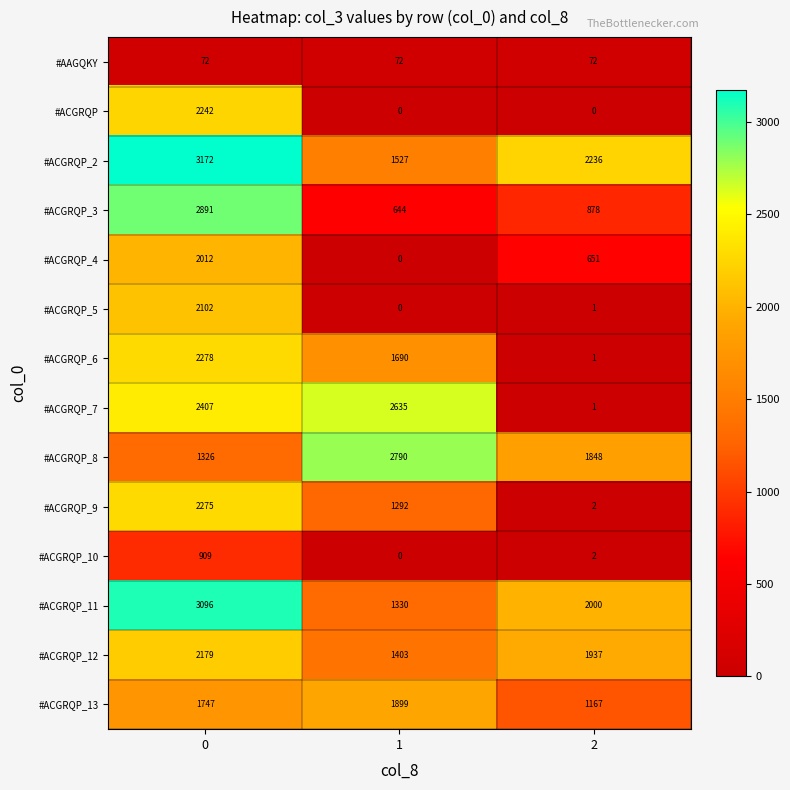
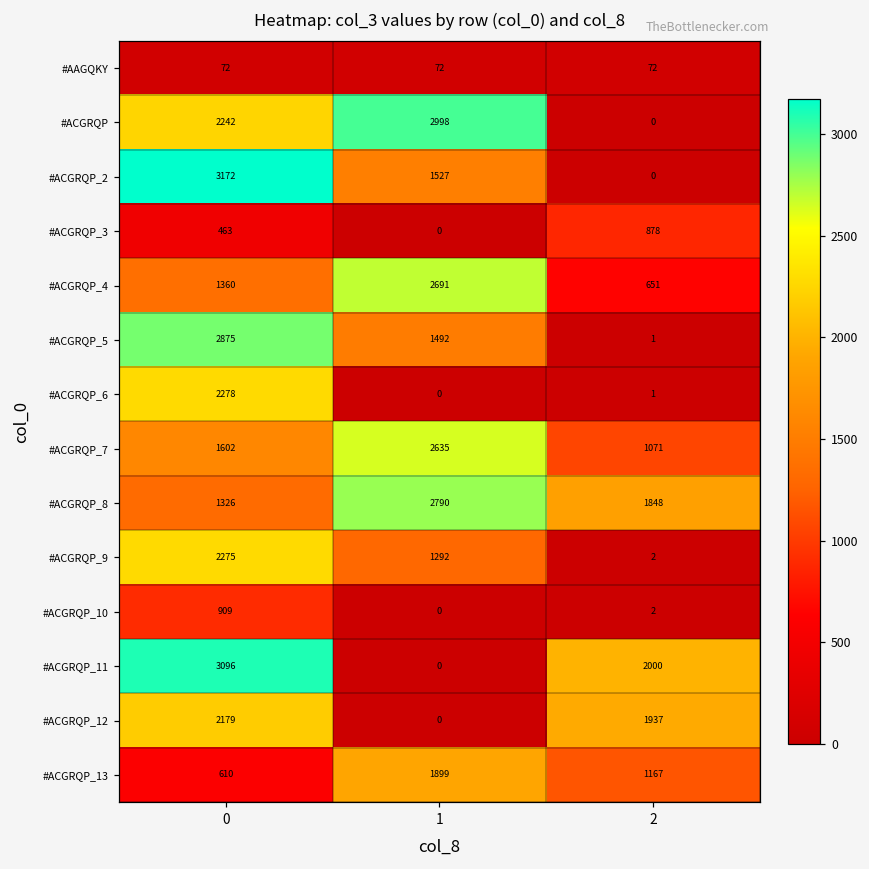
#ACGRQP, 1: 0 -> 2998
#ACGRQP_2, 2: 2236 -> 0
#ACGRQP_3, 0: 2891 -> 463
#ACGRQP_3, 1: 644 -> 0
#ACGRQP_4, 0: 2012 -> 1360
#ACGRQP_4, 1: 0 -> 2691
#ACGRQP_5, 0: 2102 -> 2875
#ACGRQP_5, 1: 0 -> 1492
#ACGRQP_6, 1: 1690 -> 0
#ACGRQP_7, 0: 2407 -> 1602
#ACGRQP_7, 2: 1 -> 1071
#ACGRQP_11, 1: 1330 -> 0
#ACGRQP_12, 1: 1403 -> 0
#ACGRQP_13, 0: 1747 -> 610
